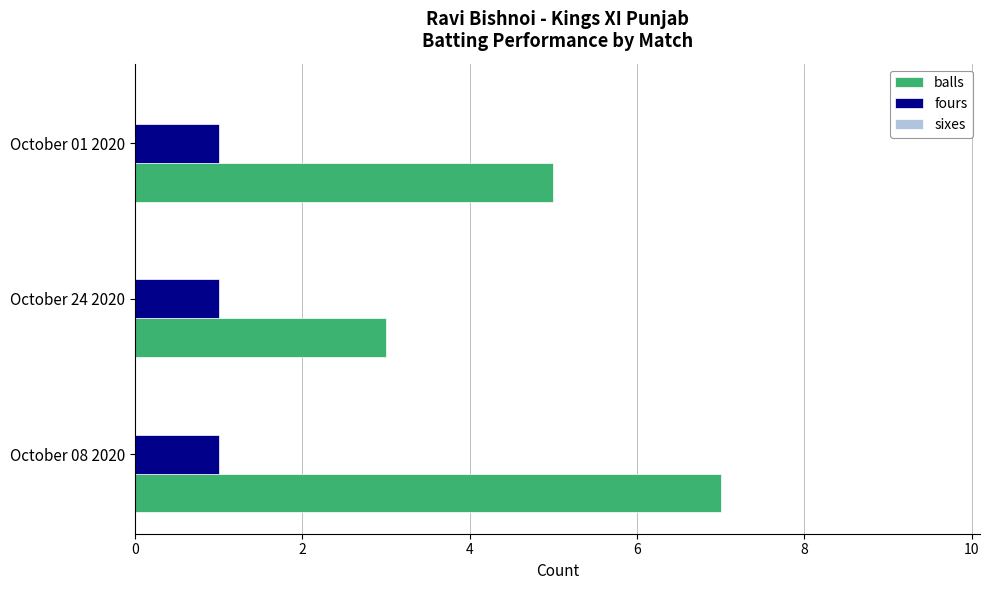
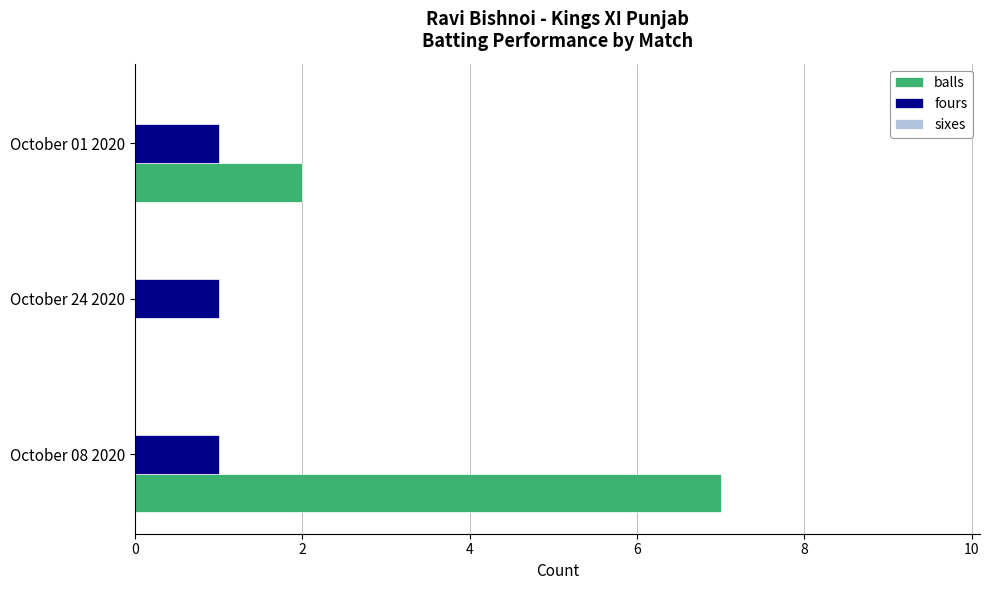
balls, October 01 2020: 5 -> 2
balls, October 24 2020: 3 -> 0
